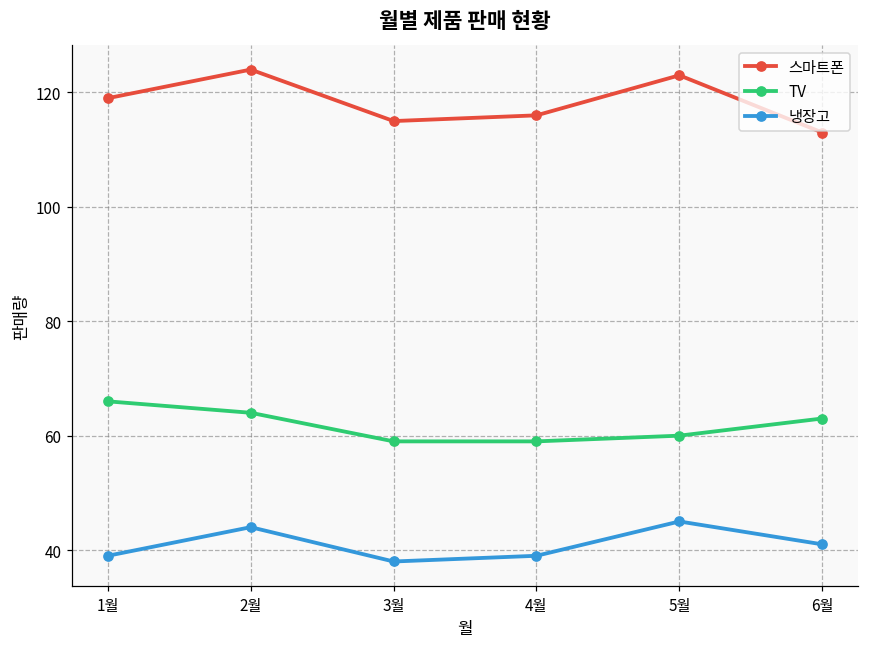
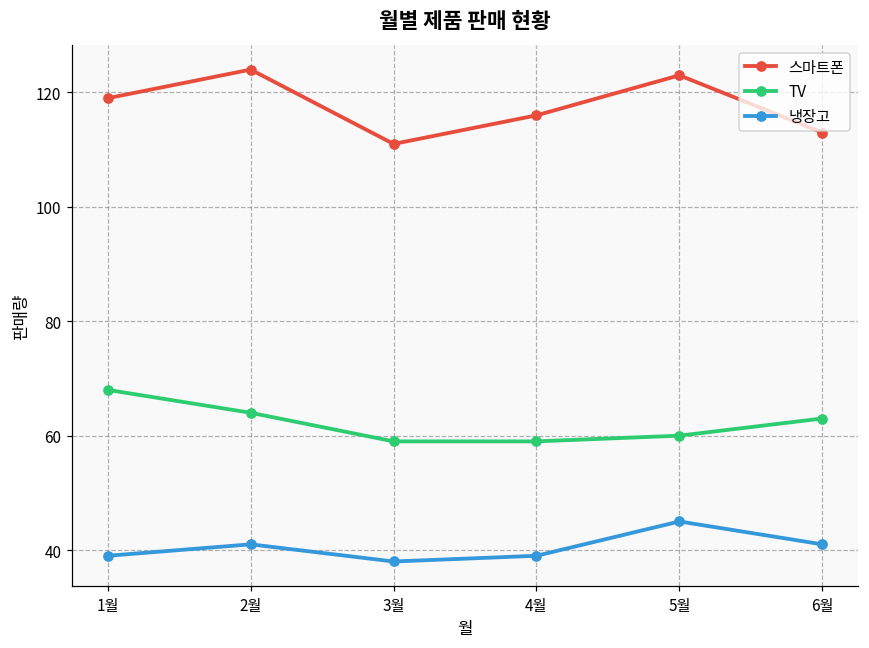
TV, 1월: 66 -> 68
냉장고, 2월: 44 -> 41
스마트폰, 3월: 115 -> 111
